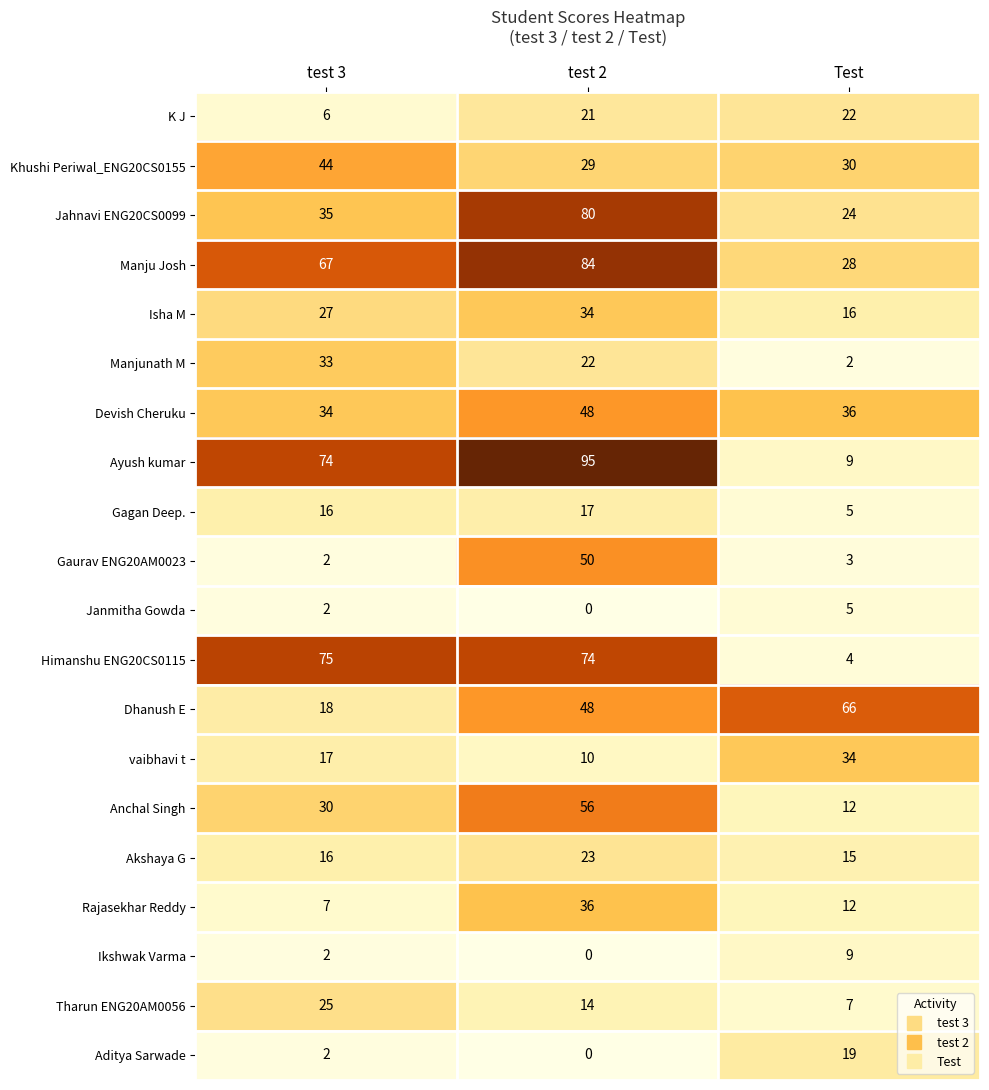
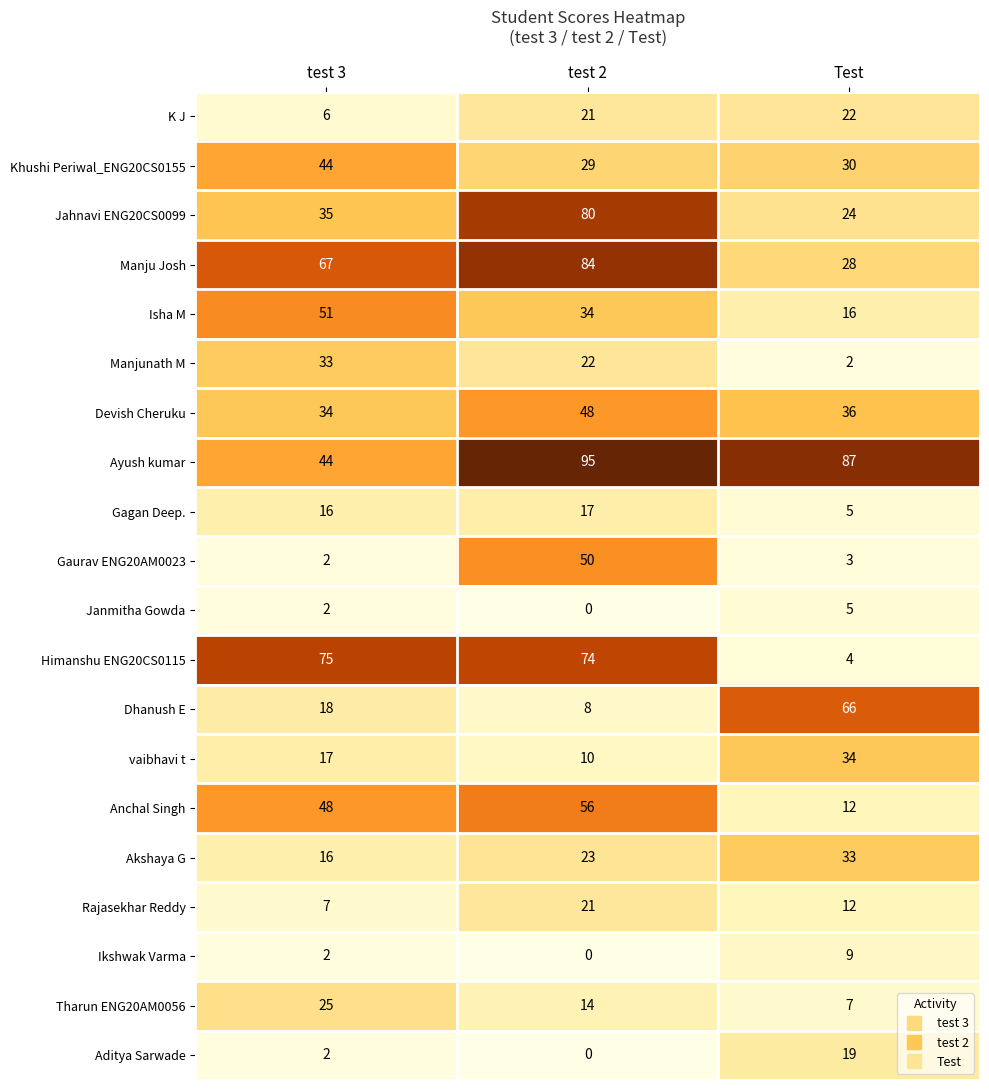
Isha M, test 3: 27 -> 51
Ayush kumar, test 3: 74 -> 44
Ayush kumar, Test: 9 -> 87
Dhanush E, test 2: 48 -> 8
Anchal Singh, test 3: 30 -> 48
Akshaya G, Test: 15 -> 33
Rajasekhar Reddy, test 2: 36 -> 21
